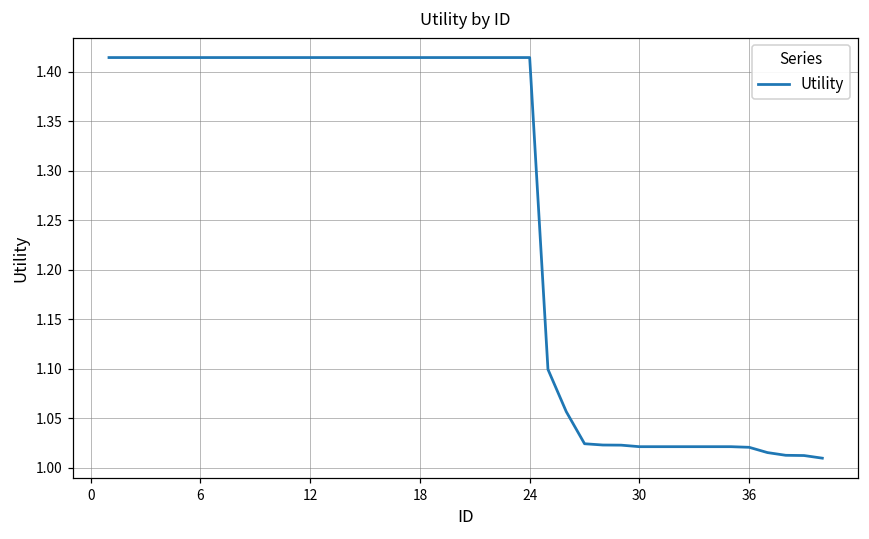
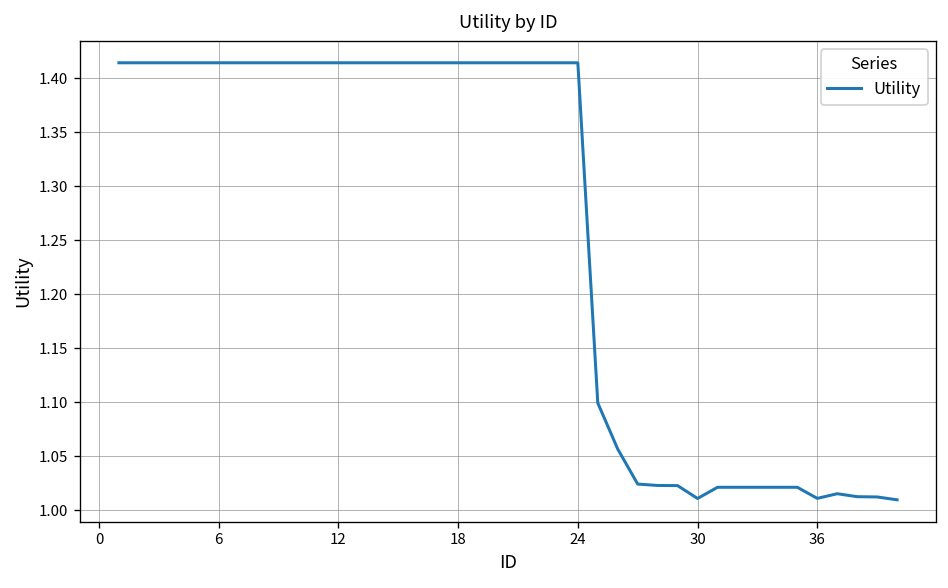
30: 1.02 -> 1.01
36: 1.02 -> 1.01
